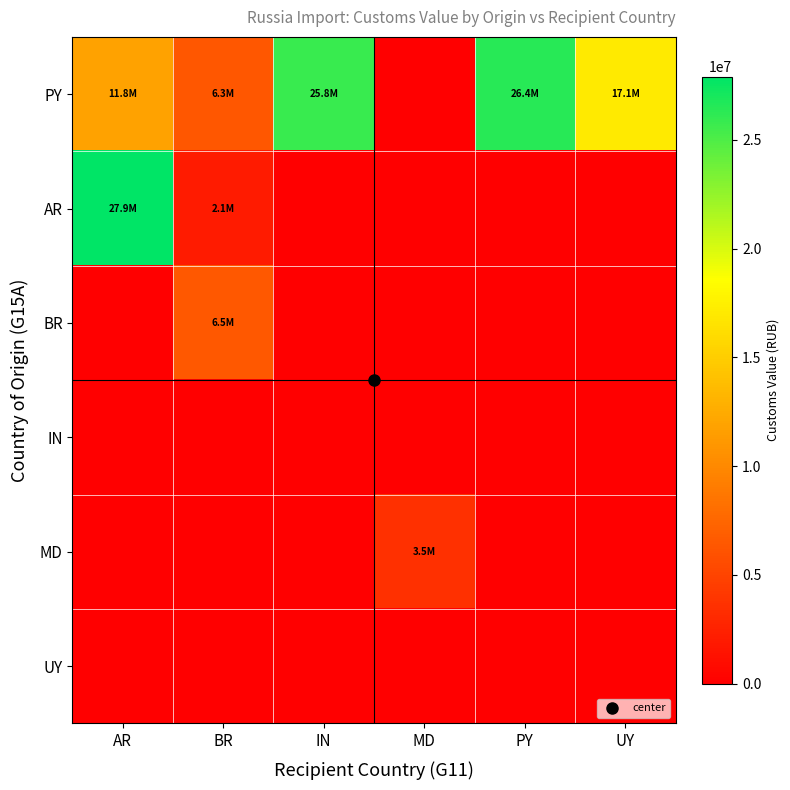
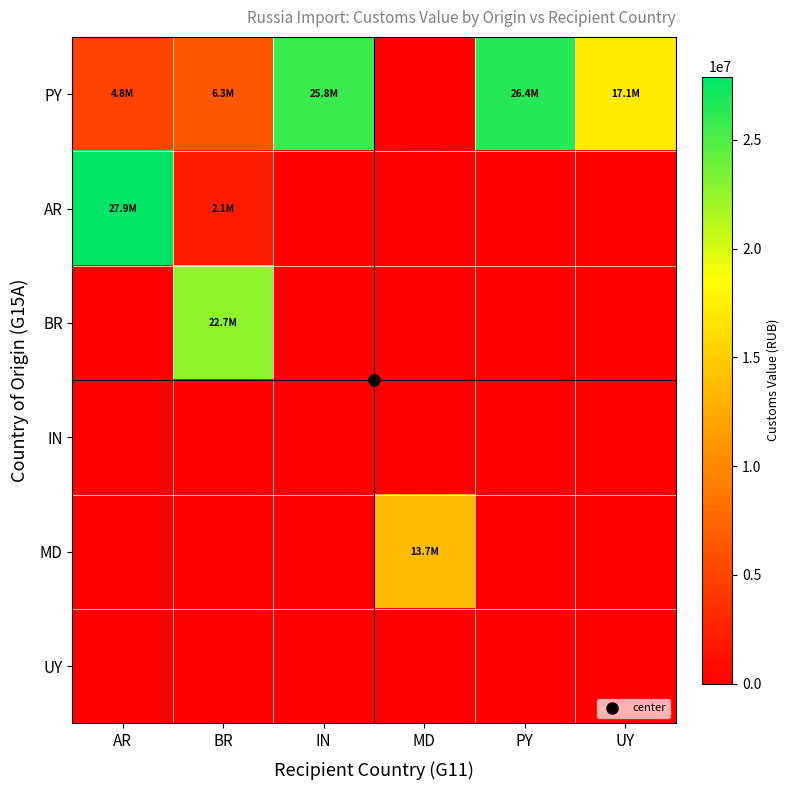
PY, AR: 11.8M -> 4.8M
BR, BR: 6.5M -> 22.7M
MD, MD: 3.5M -> 13.7M
